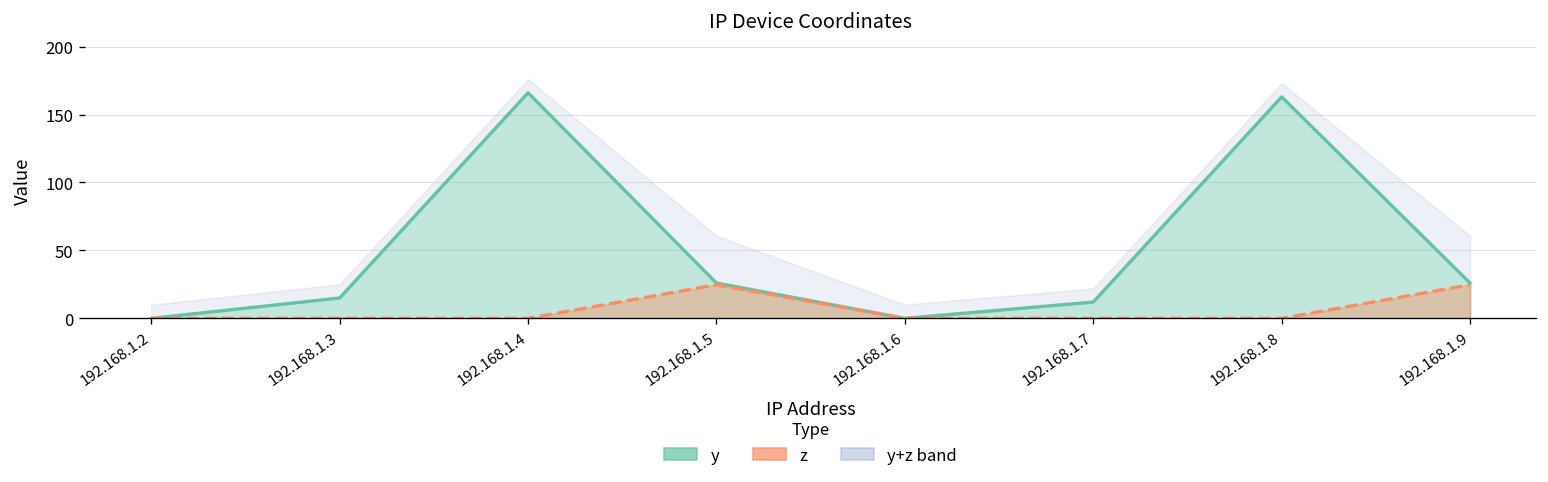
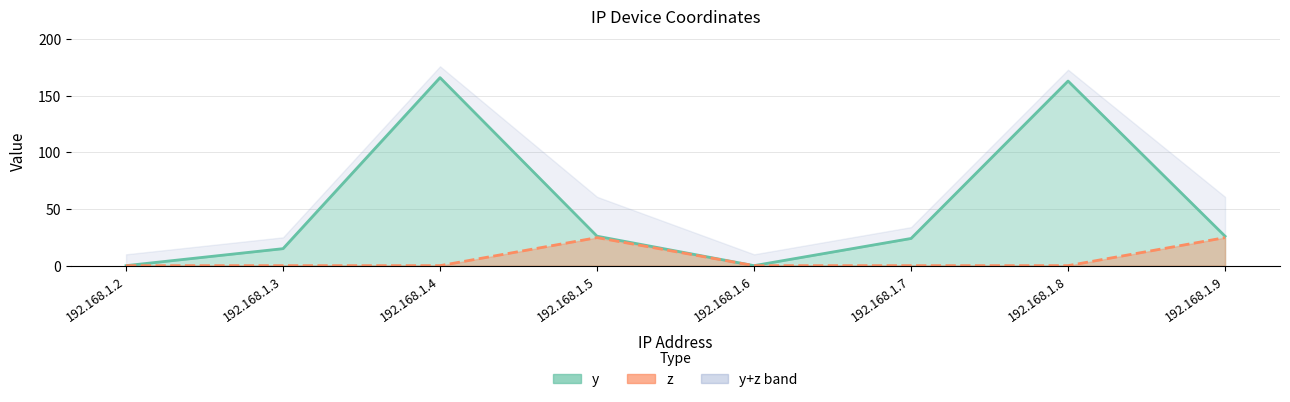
y, 192.168.1.7: 12 -> 24
